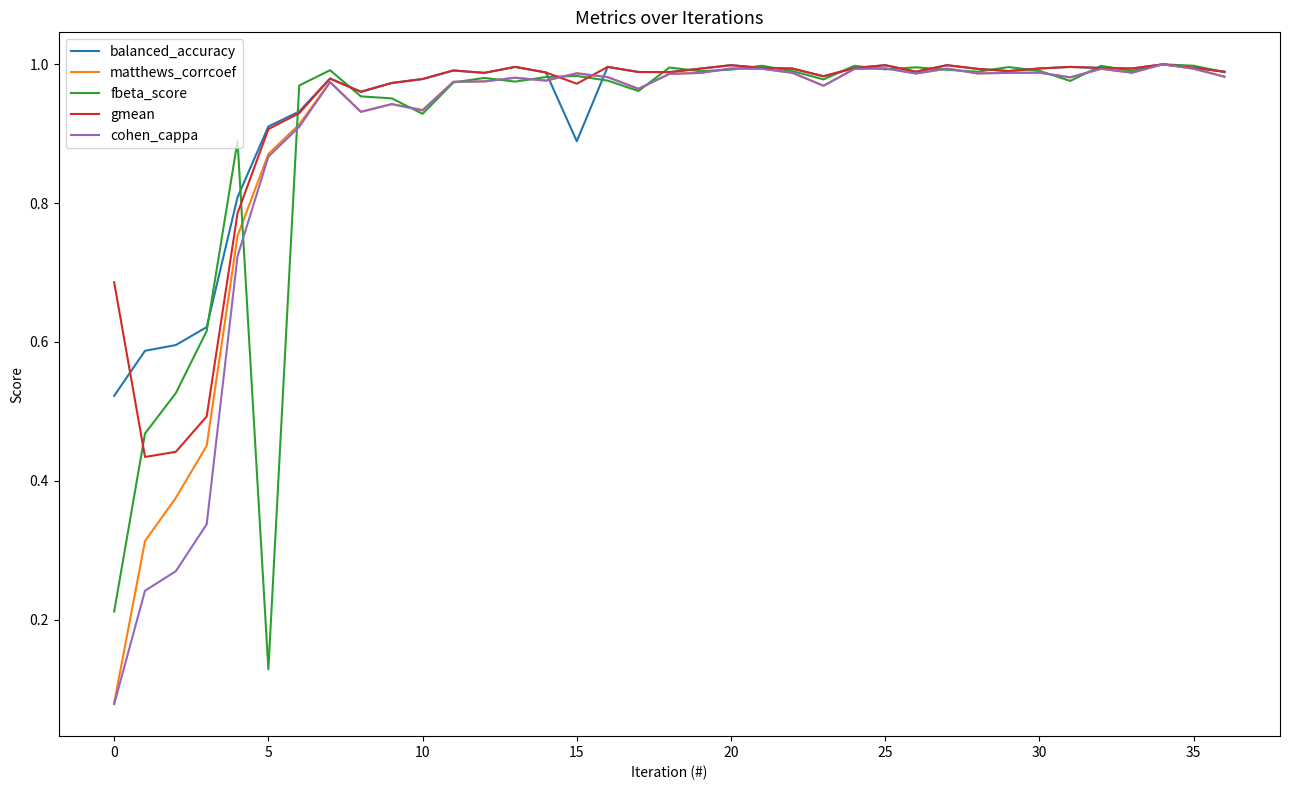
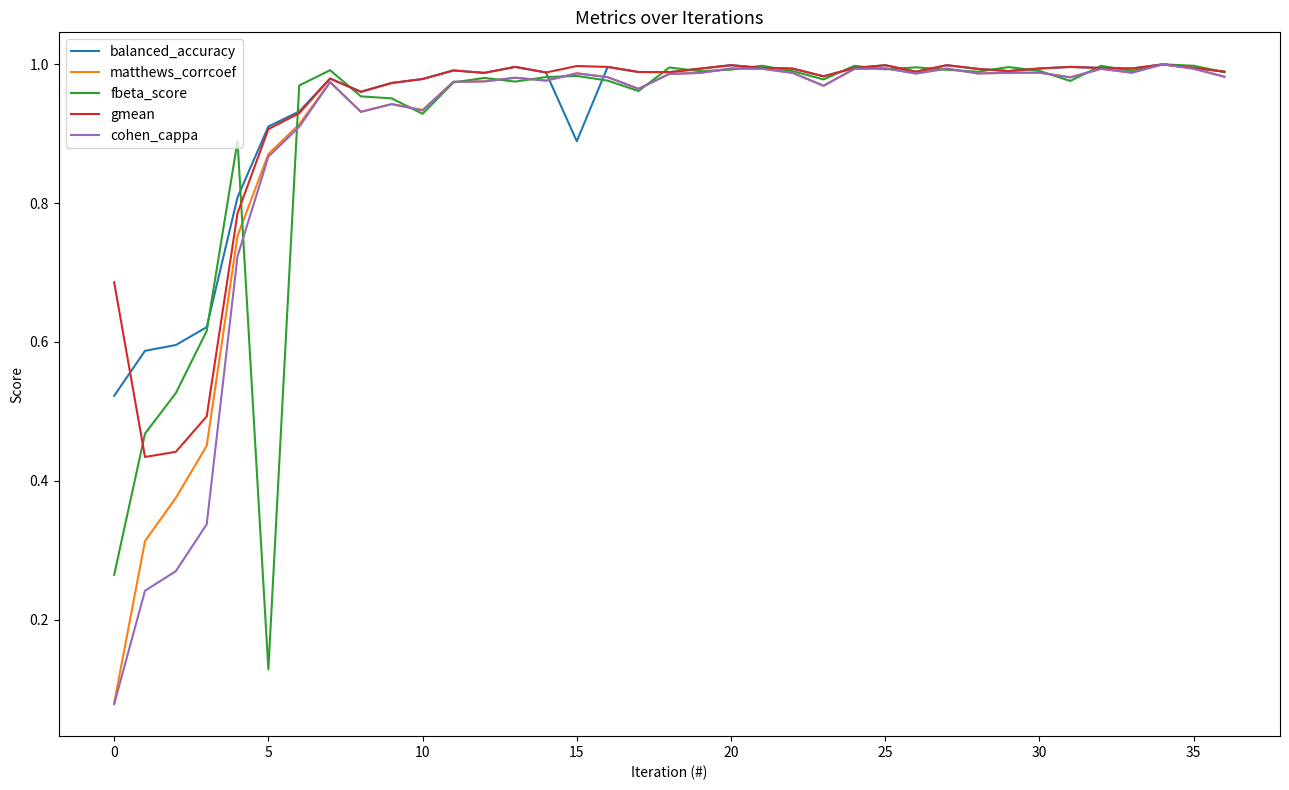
fbeta_score, 0: 0.21 -> 0.26
gmean, 15: 0.97 -> 1.00
